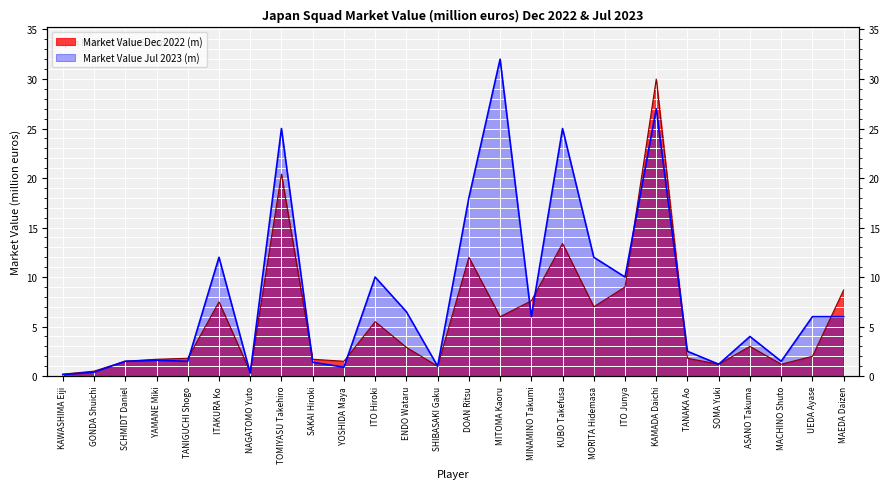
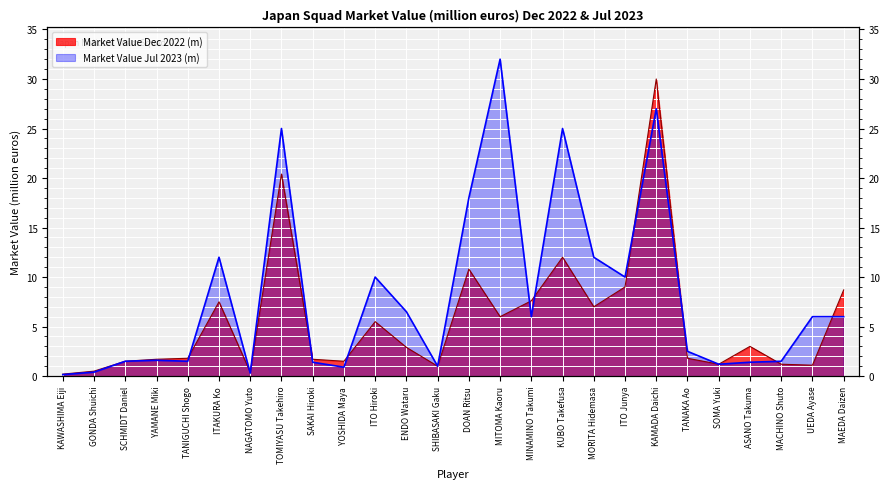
Market Value Dec 2022 (m), DOAN Ritsu: 12 -> 11
Market Value Dec 2022 (m), KUBO Takefusa: 13 -> 12
Market Value Jul 2023 (m), ASANO Takuma: 4 -> 1
Market Value Dec 2022 (m), UEDA Ayase: 2 -> 1
